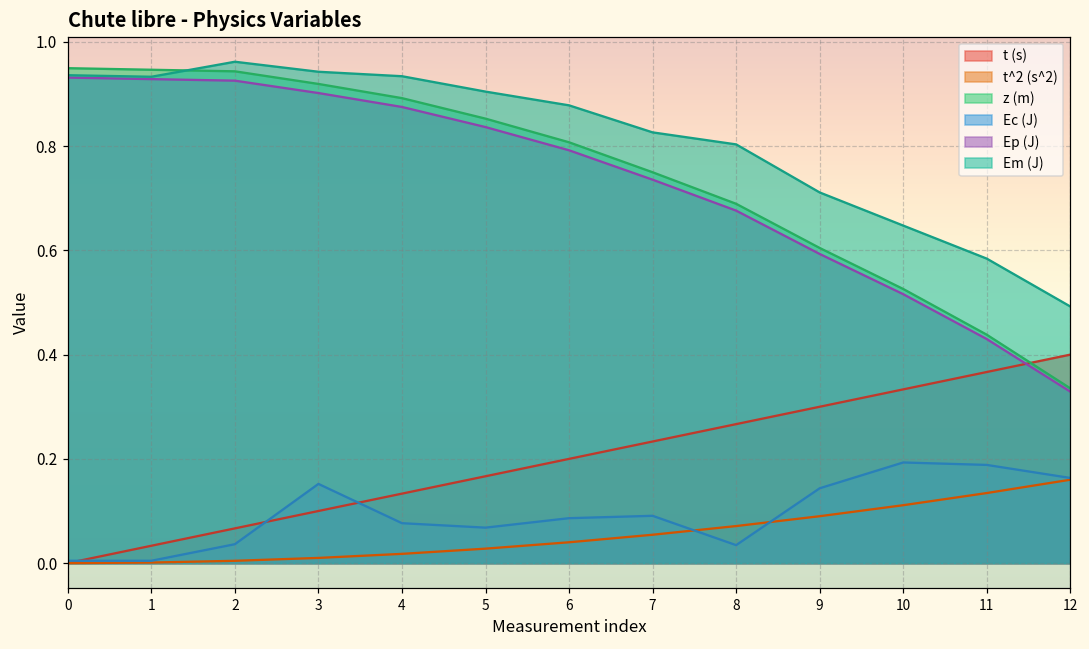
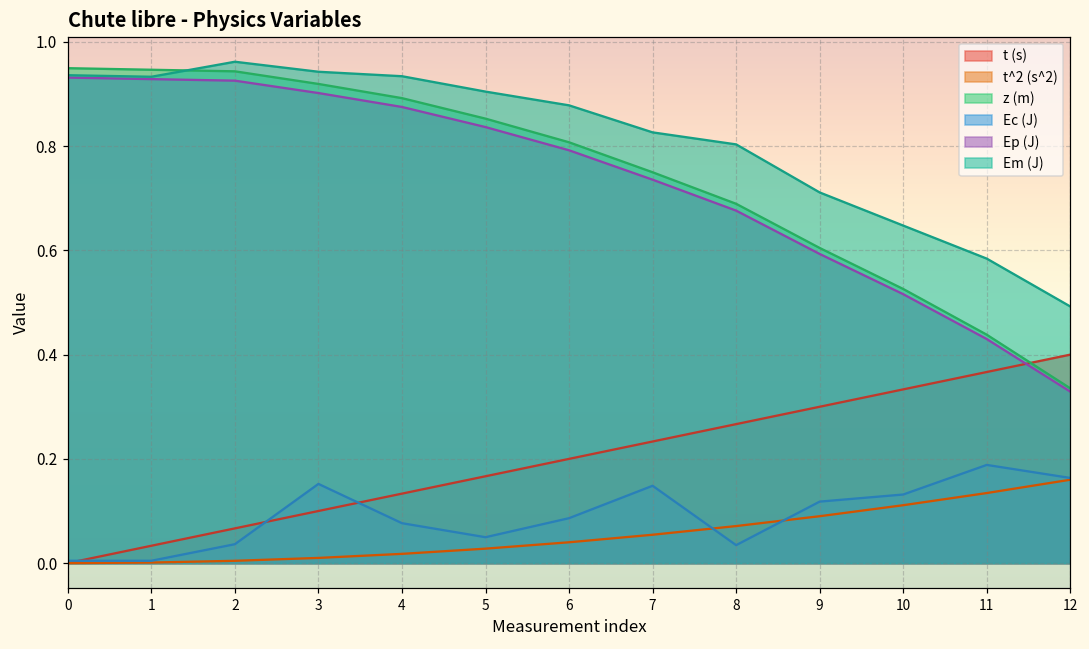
Ec (J), 5: 0.07 -> 0.05
Ec (J), 7: 0.09 -> 0.15
Ec (J), 9: 0.14 -> 0.12
Ec (J), 10: 0.19 -> 0.13
